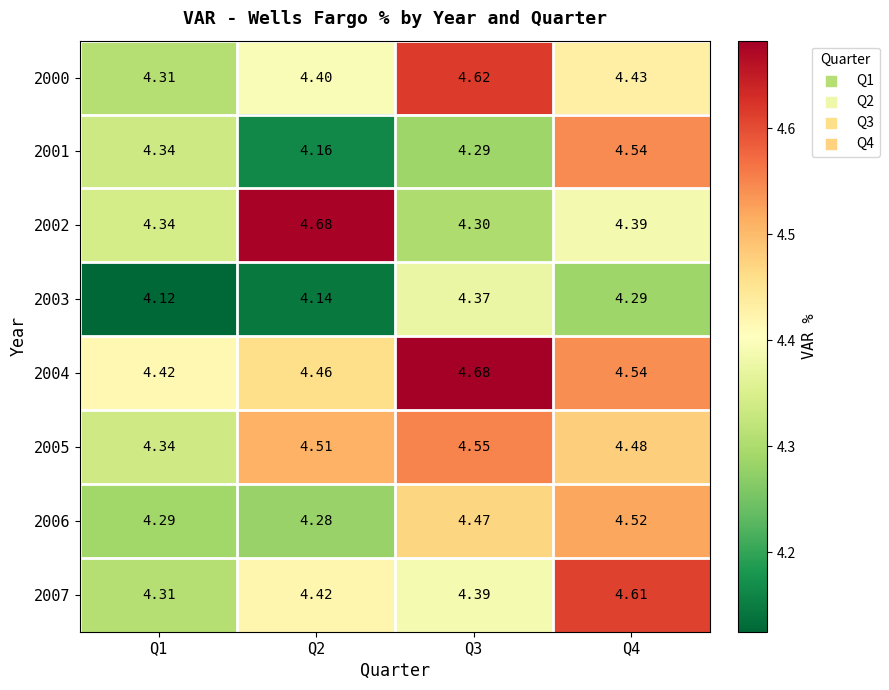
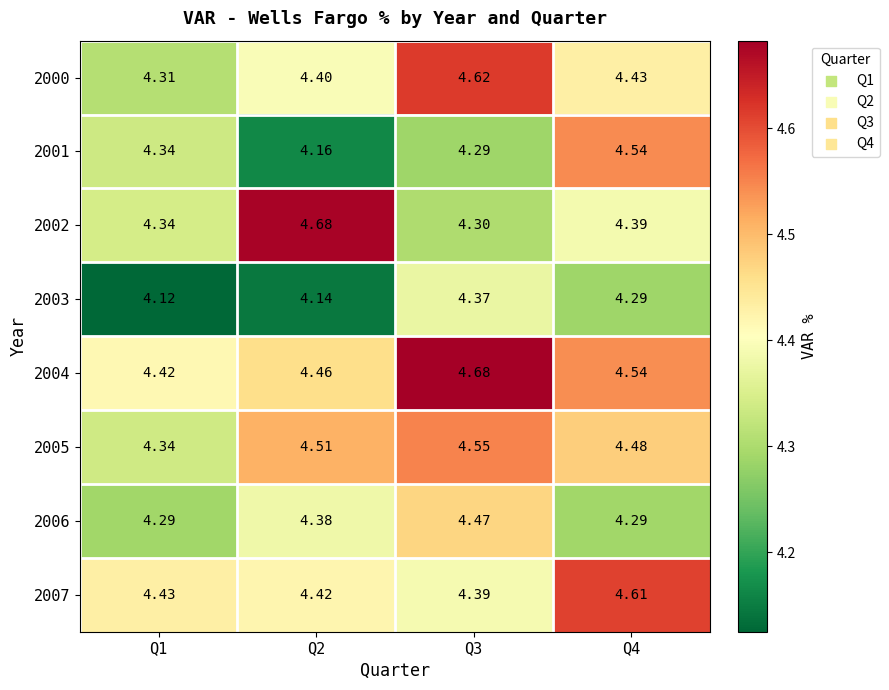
2006, Q2: 4.28 -> 4.38
2006, Q4: 4.52 -> 4.29
2007, Q1: 4.31 -> 4.43
